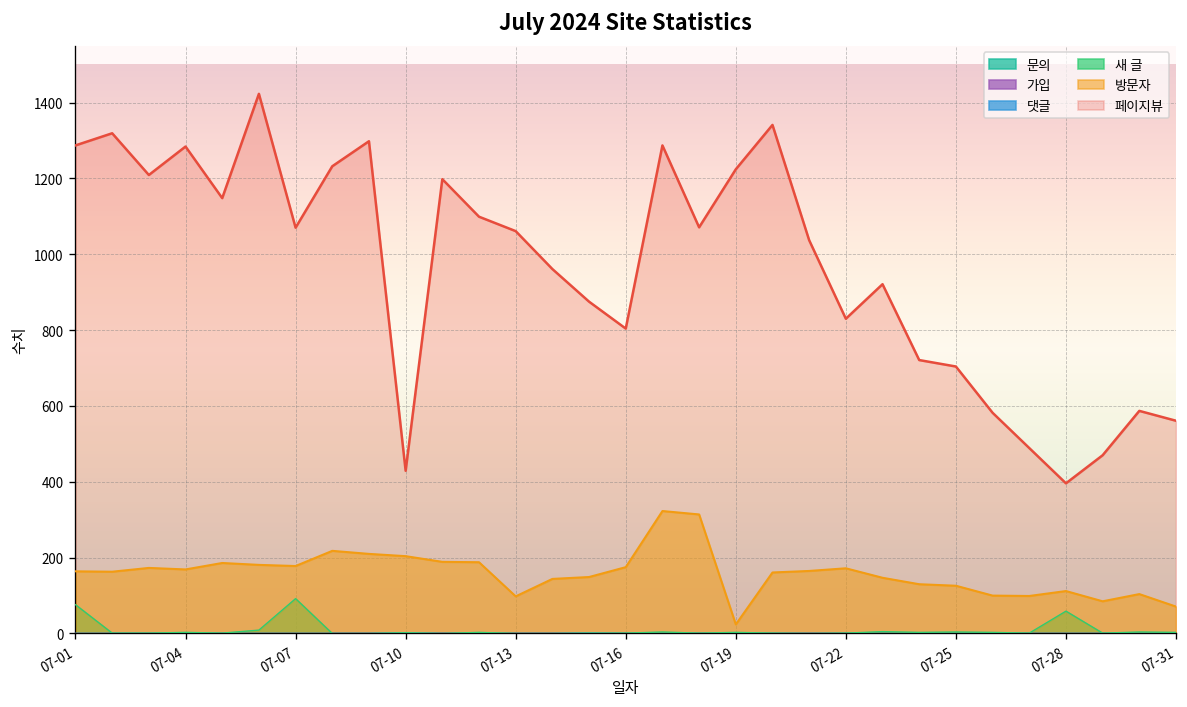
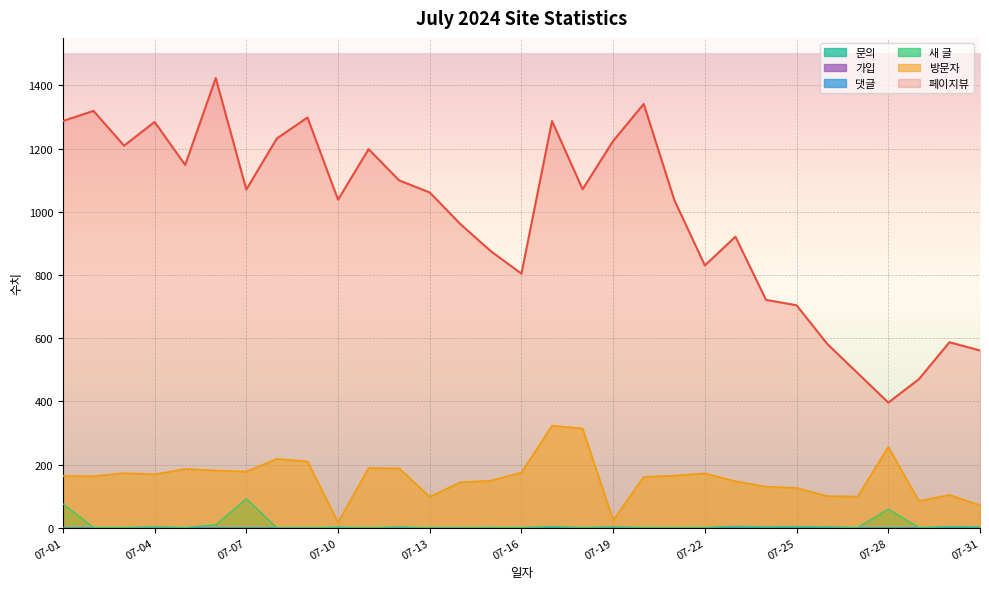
방문자, 07-10: 200 -> 20
페이지뷰, 07-10: 430 -> 1040
방문자, 07-28: 110 -> 260
